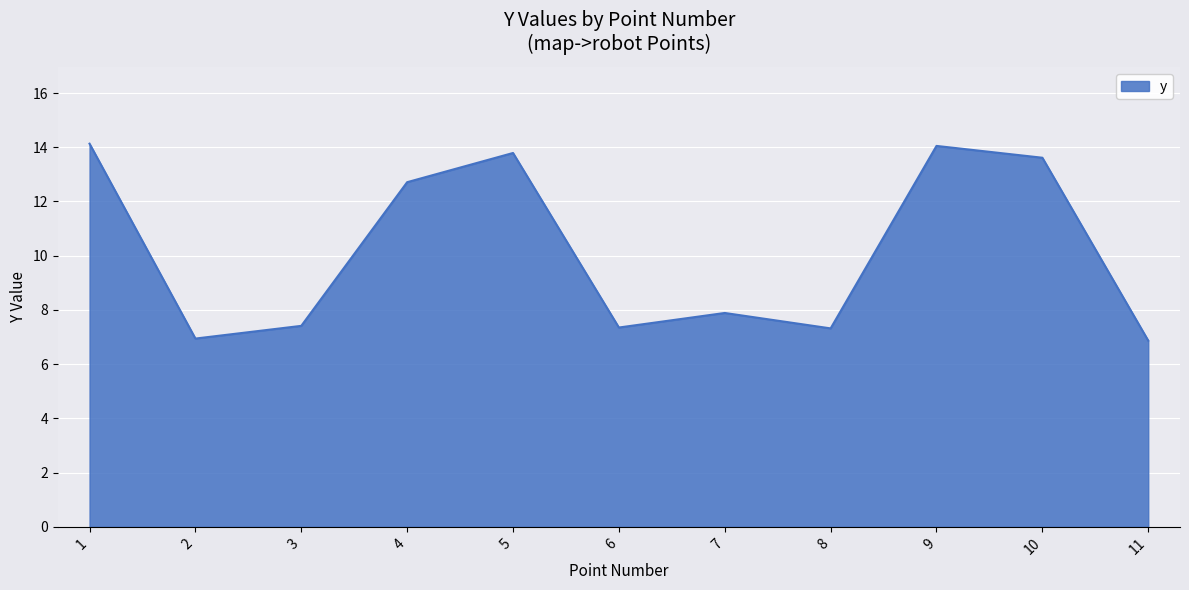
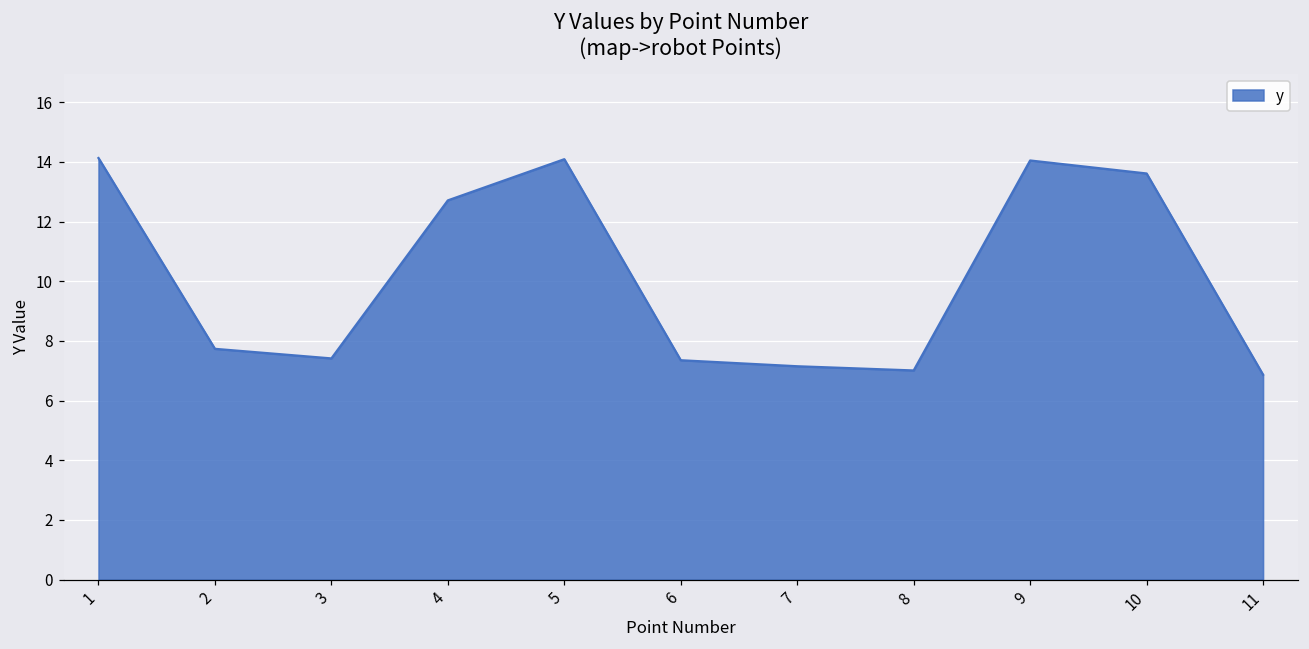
2: 6.9 -> 7.7
5: 13.8 -> 14.1
7: 7.9 -> 7.2
8: 7.3 -> 7.0
